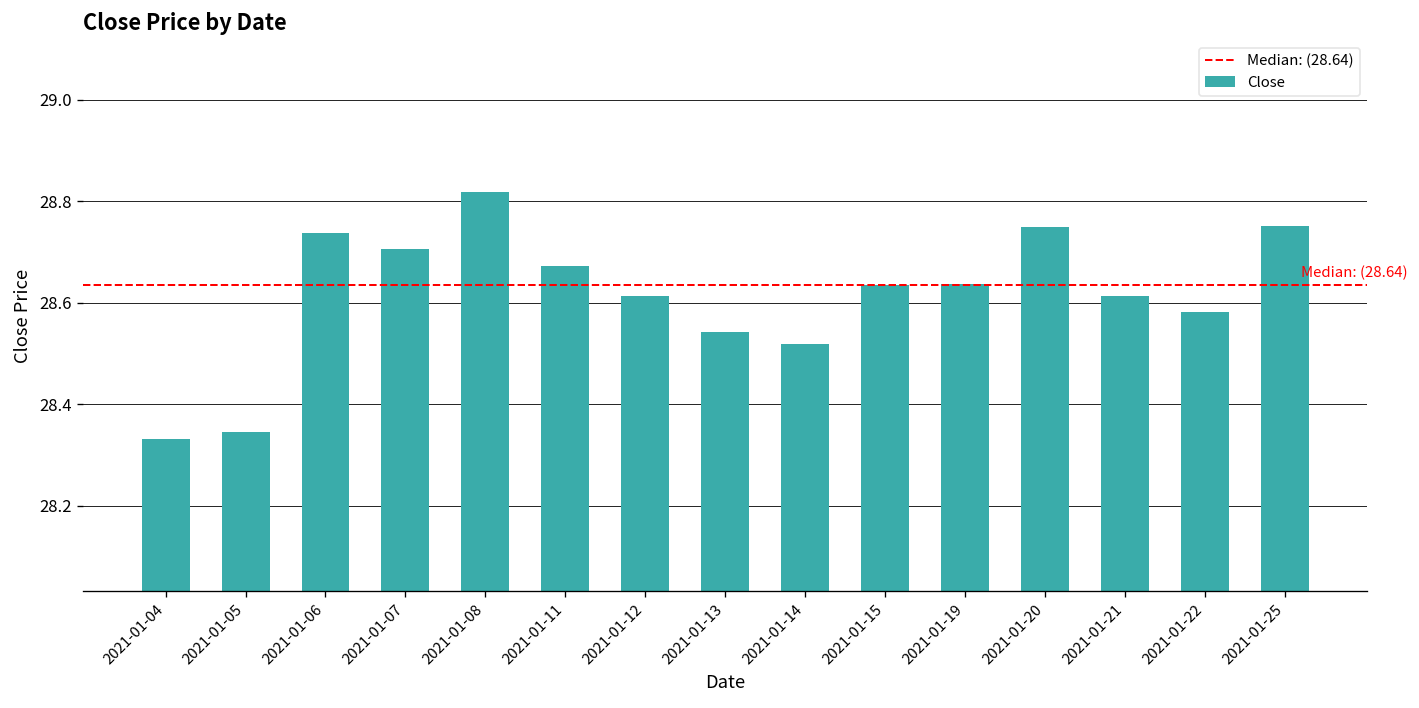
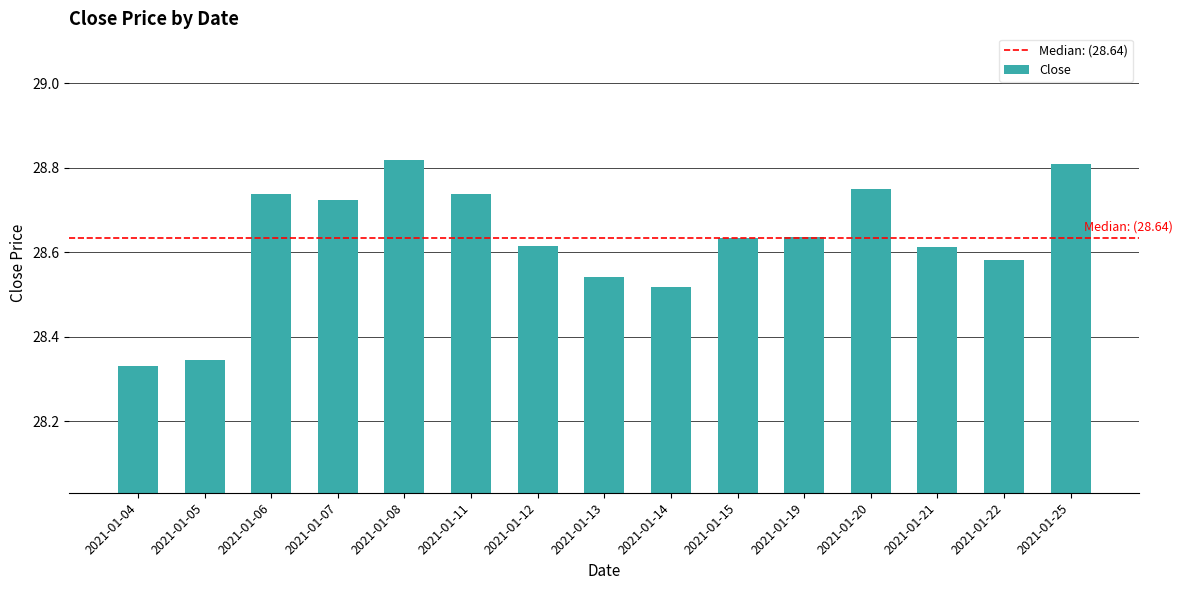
2021-01-07: 28.70 -> 28.72
2021-01-11: 28.67 -> 28.74
2021-01-25: 28.75 -> 28.81
